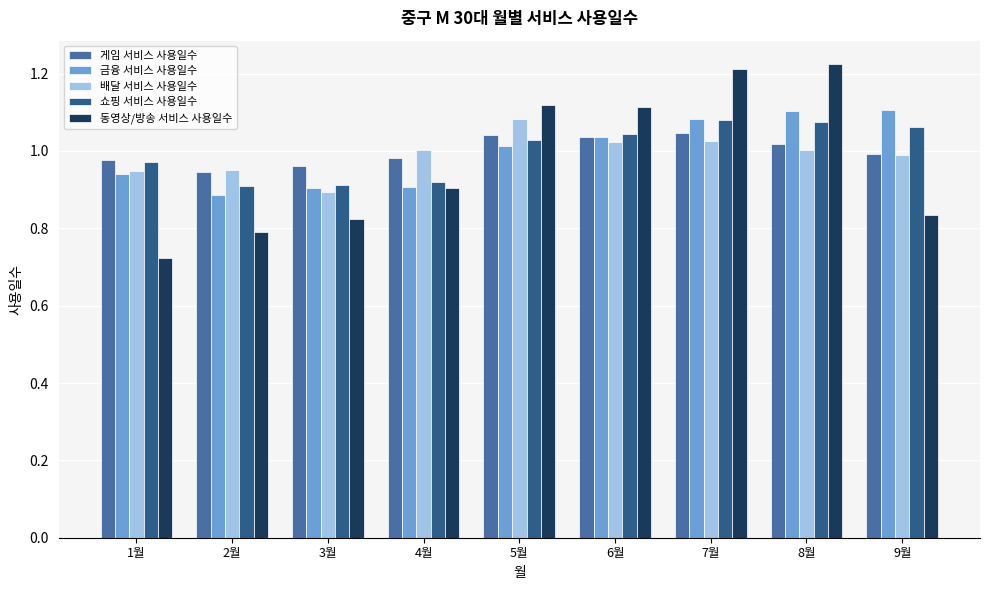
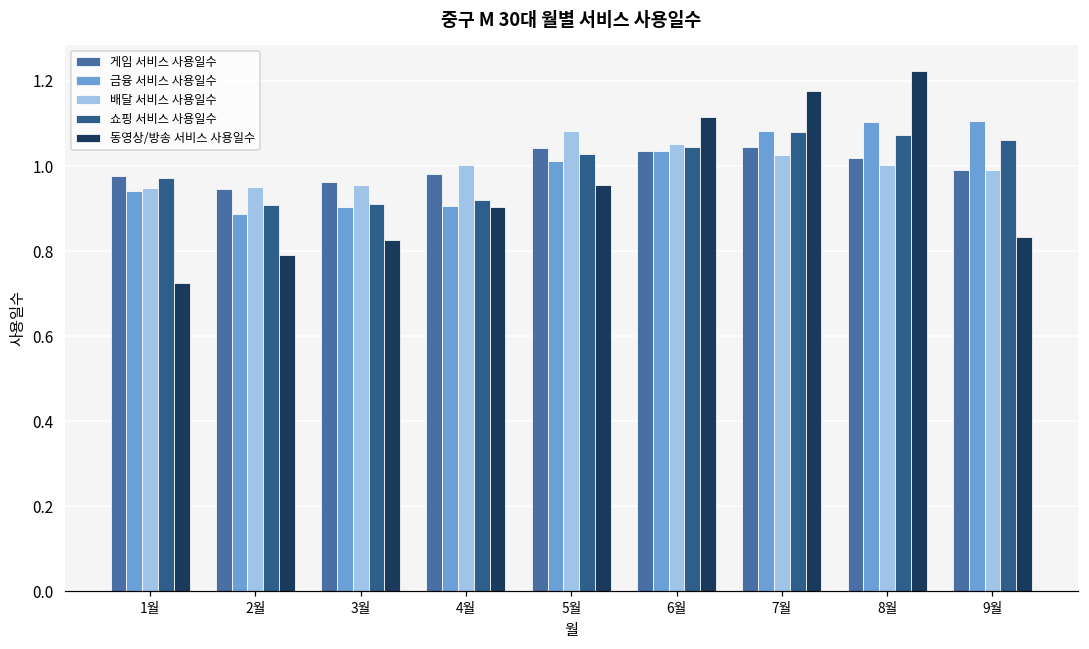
배달 서비스 사용일수, 3월: 0.89 -> 0.95
동영상/방송 서비스 사용일수, 5월: 1.12 -> 0.96
배달 서비스 사용일수, 6월: 1.02 -> 1.05
동영상/방송 서비스 사용일수, 7월: 1.21 -> 1.18
